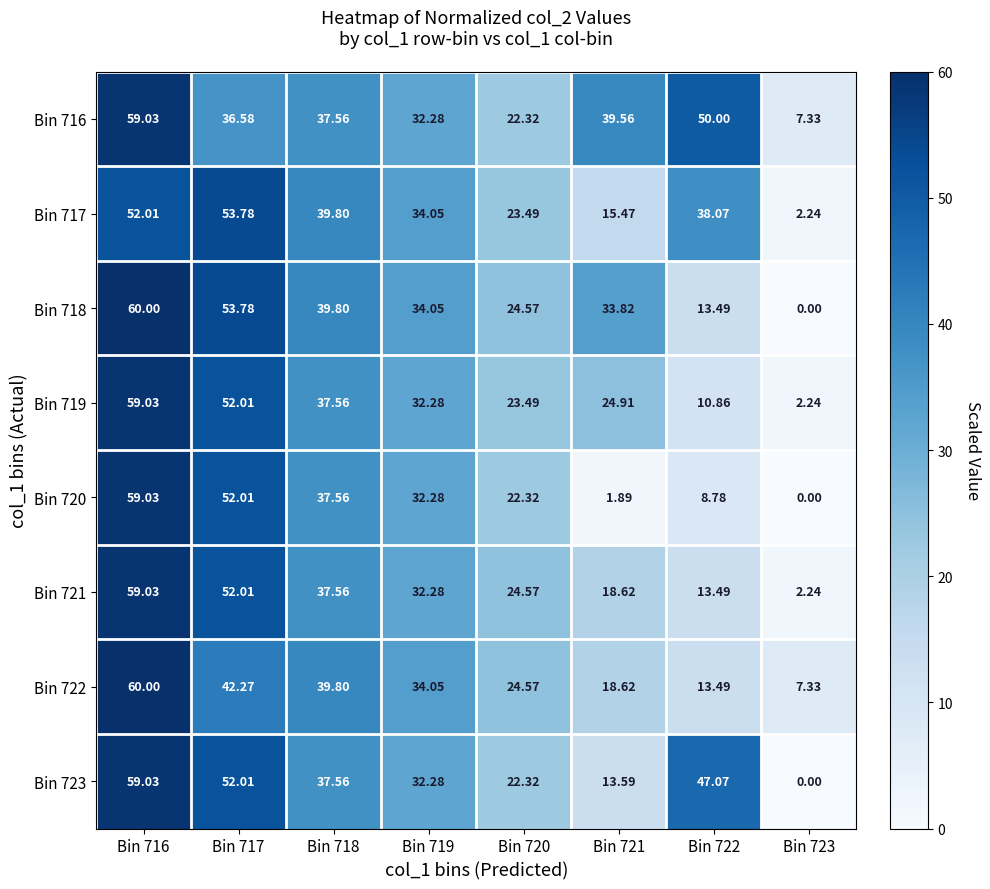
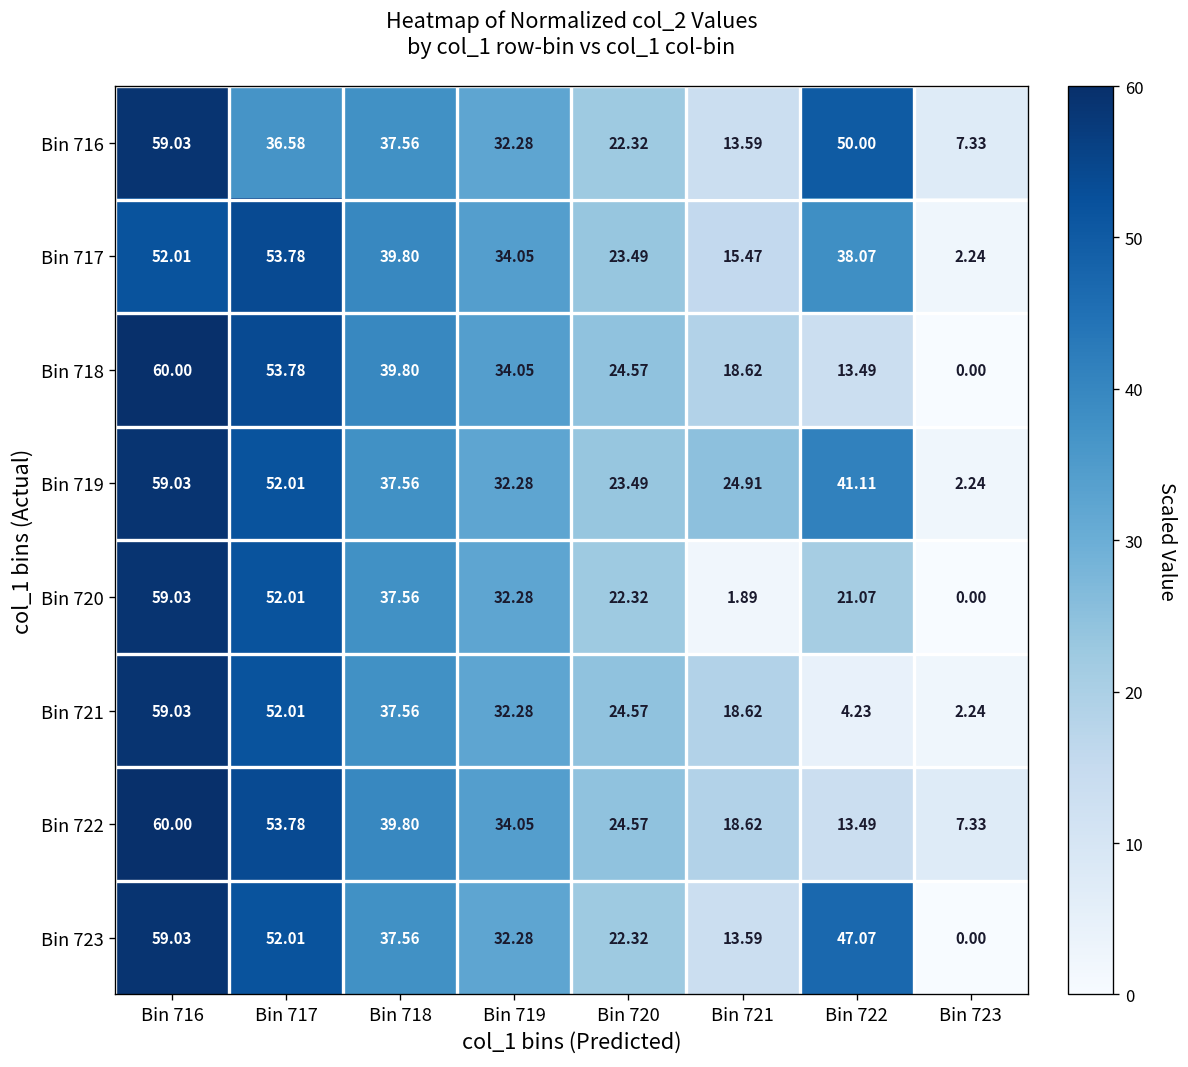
Bin 716, Bin 721: 39.56 -> 13.59
Bin 718, Bin 721: 33.82 -> 18.62
Bin 719, Bin 722: 10.86 -> 41.11
Bin 720, Bin 722: 8.78 -> 21.07
Bin 721, Bin 722: 13.49 -> 4.23
Bin 722, Bin 717: 42.27 -> 53.78
